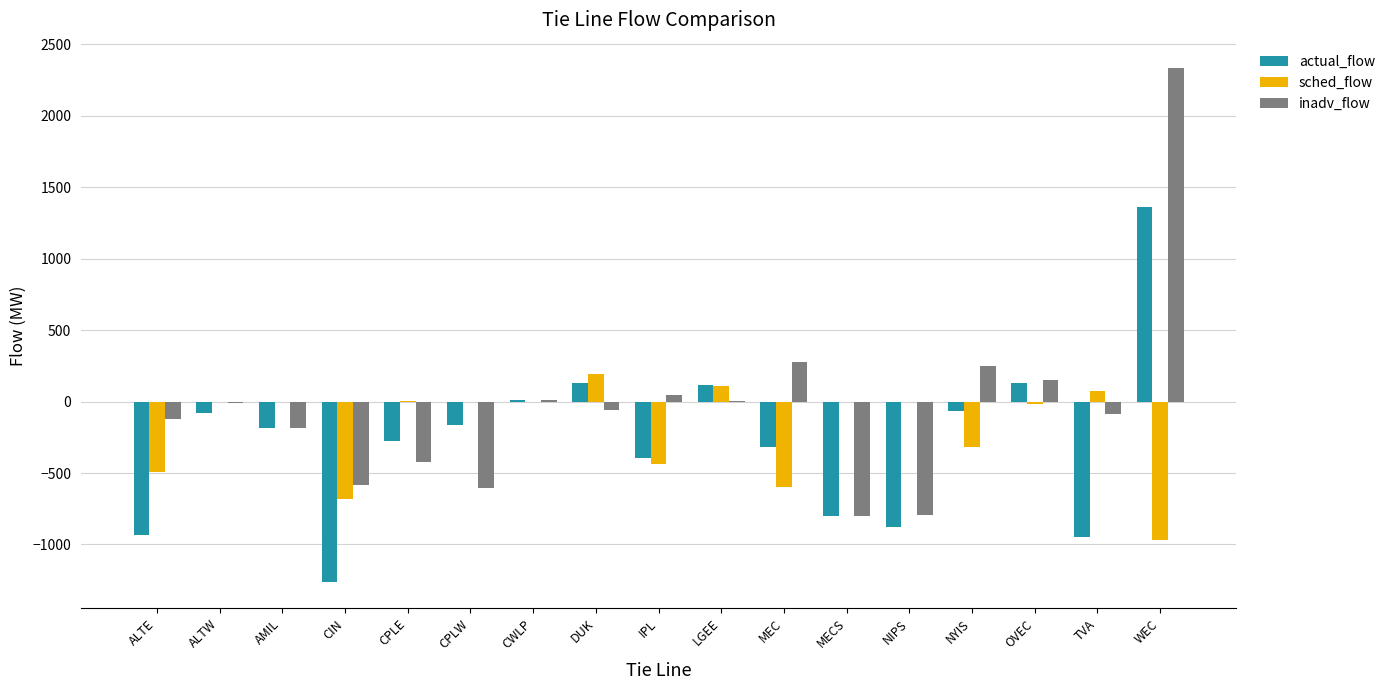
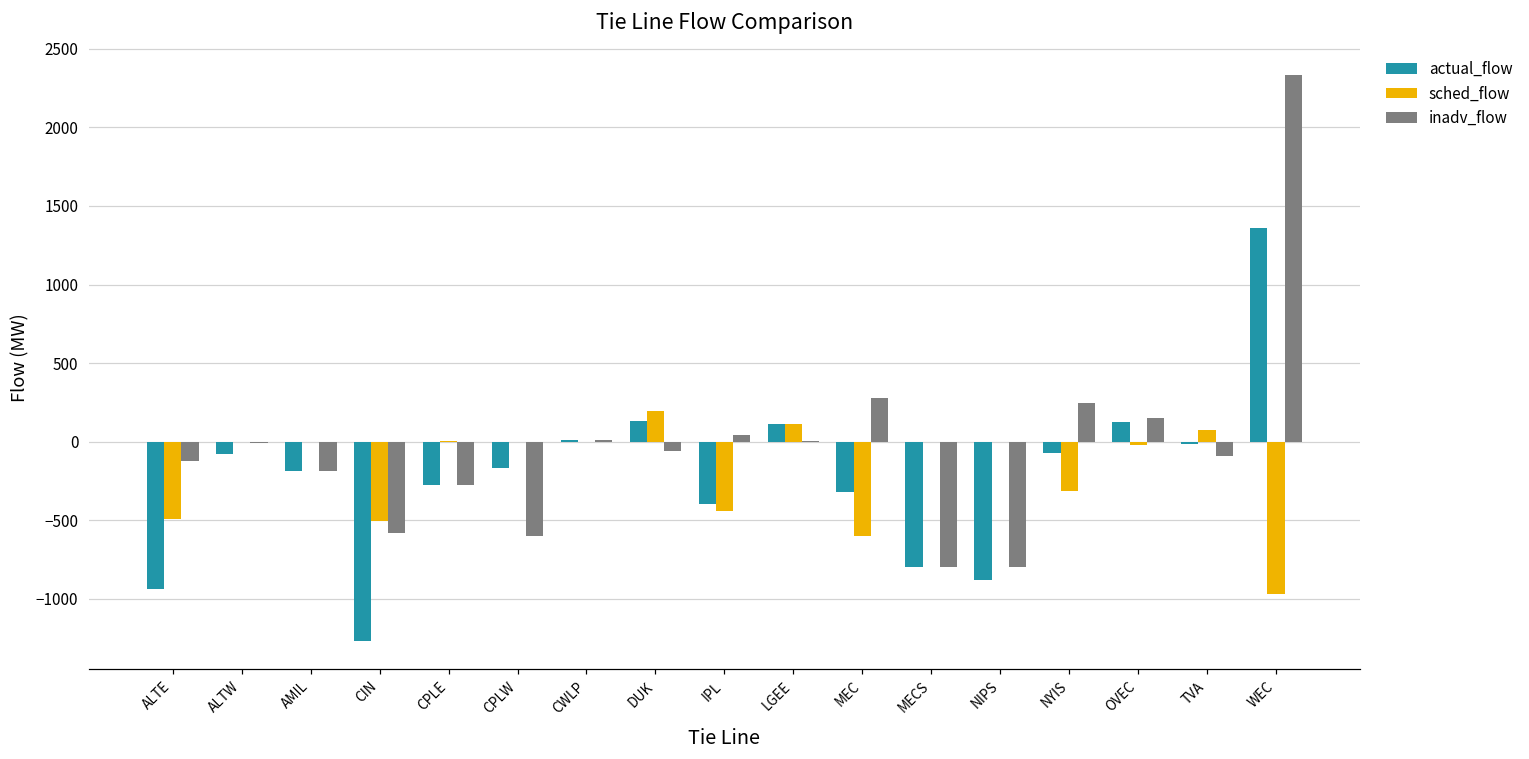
sched_flow, CIN: -680 -> -510
inadv_flow, CPLE: -420 -> -280
actual_flow, TVA: -940 -> -20
